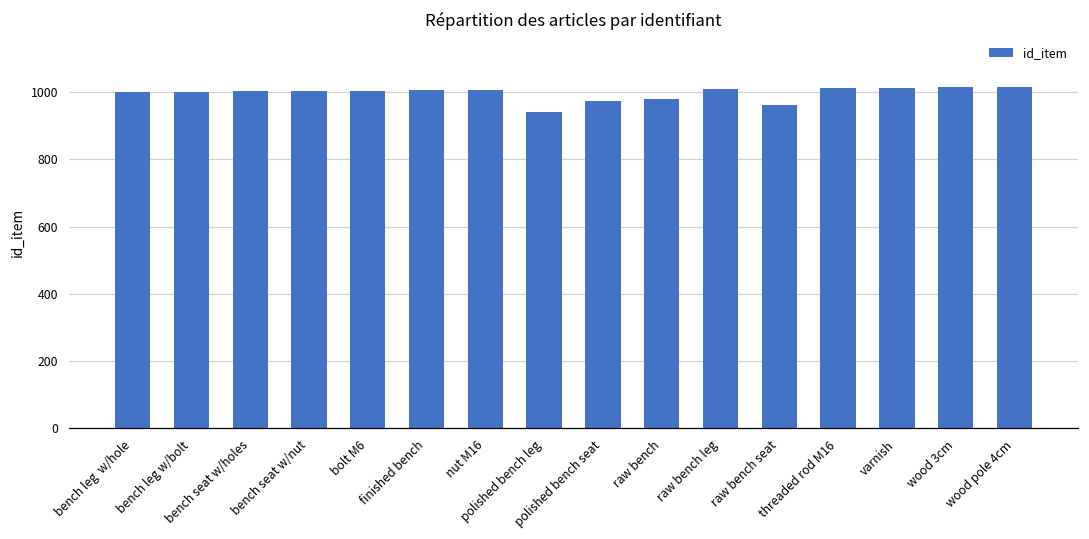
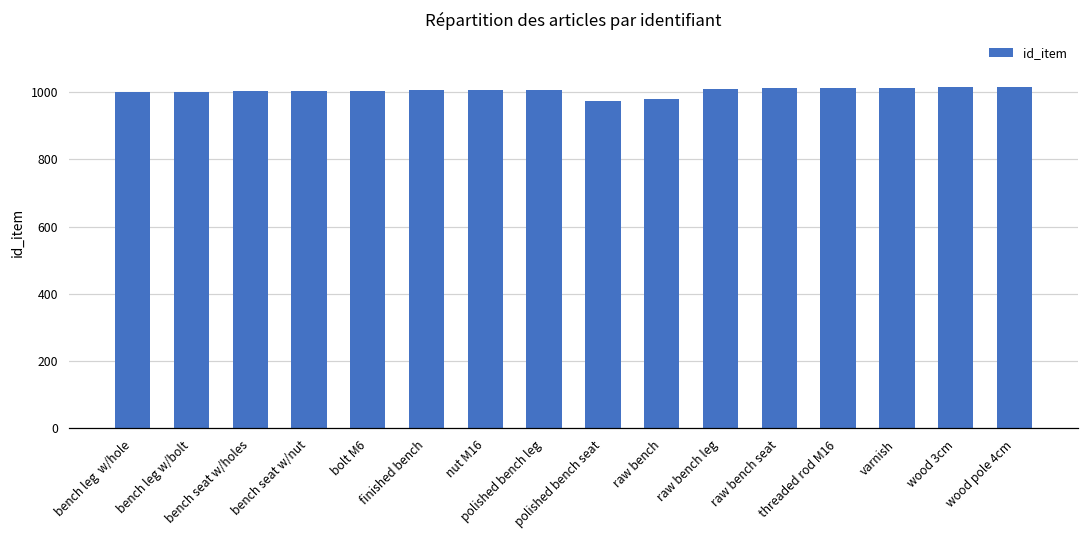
polished bench leg: 940 -> 1010
raw bench seat: 960 -> 1010
